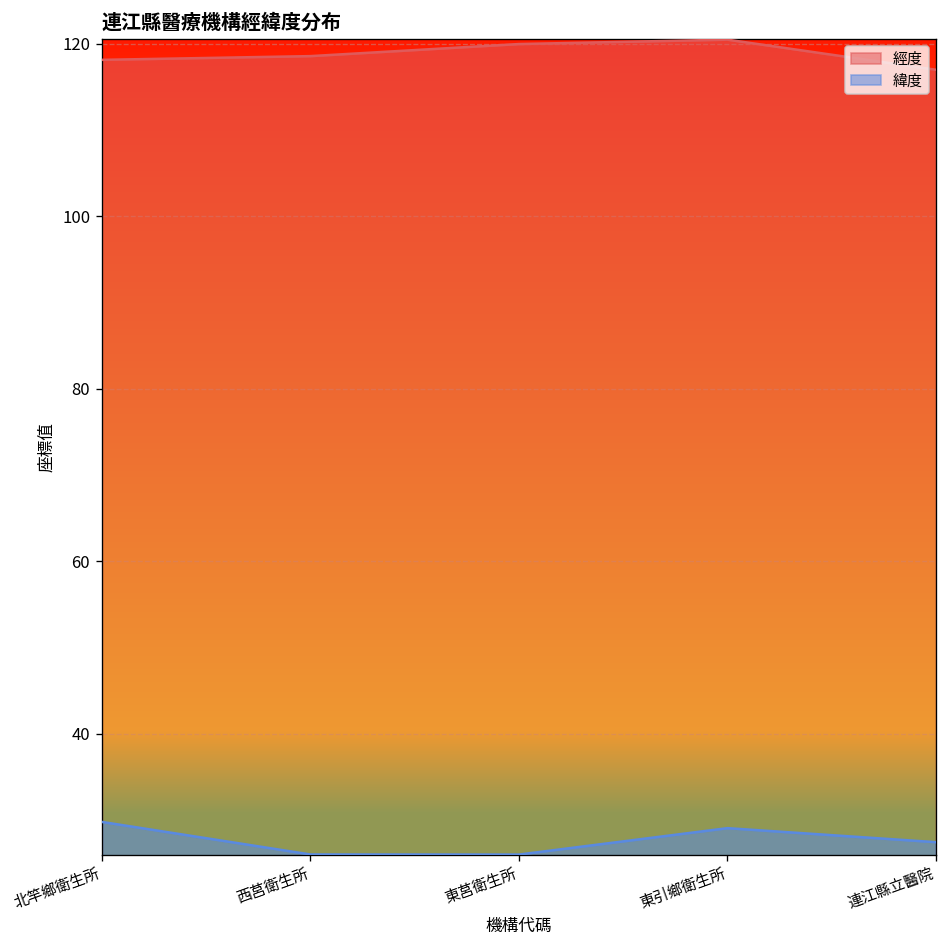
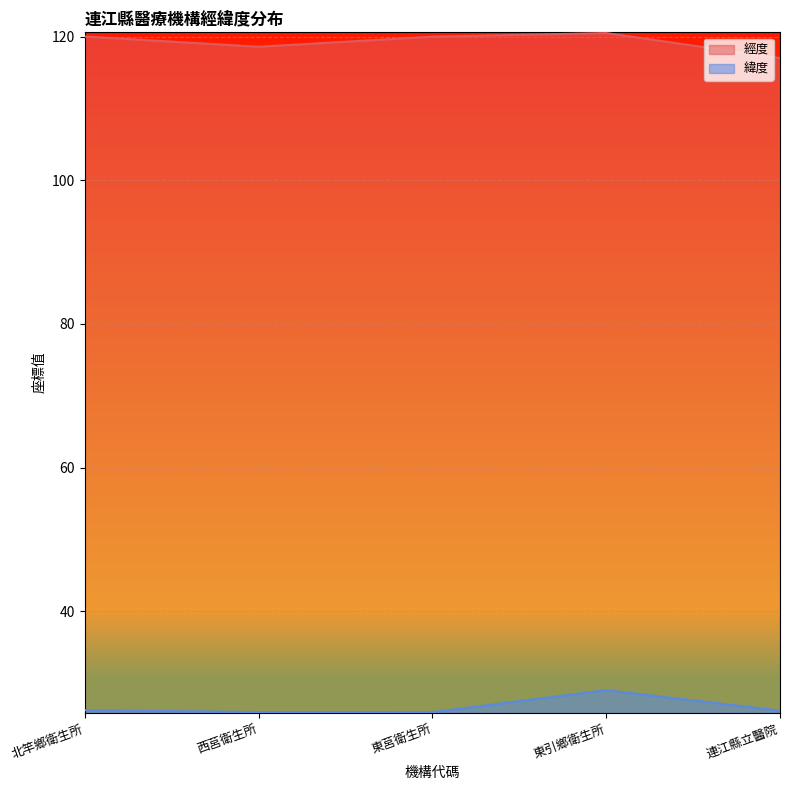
經度, 北竿鄉衛生所: 118 -> 120
緯度, 北竿鄉衛生所: 30 -> 26
緯度, 連江縣立醫院: 27 -> 26
